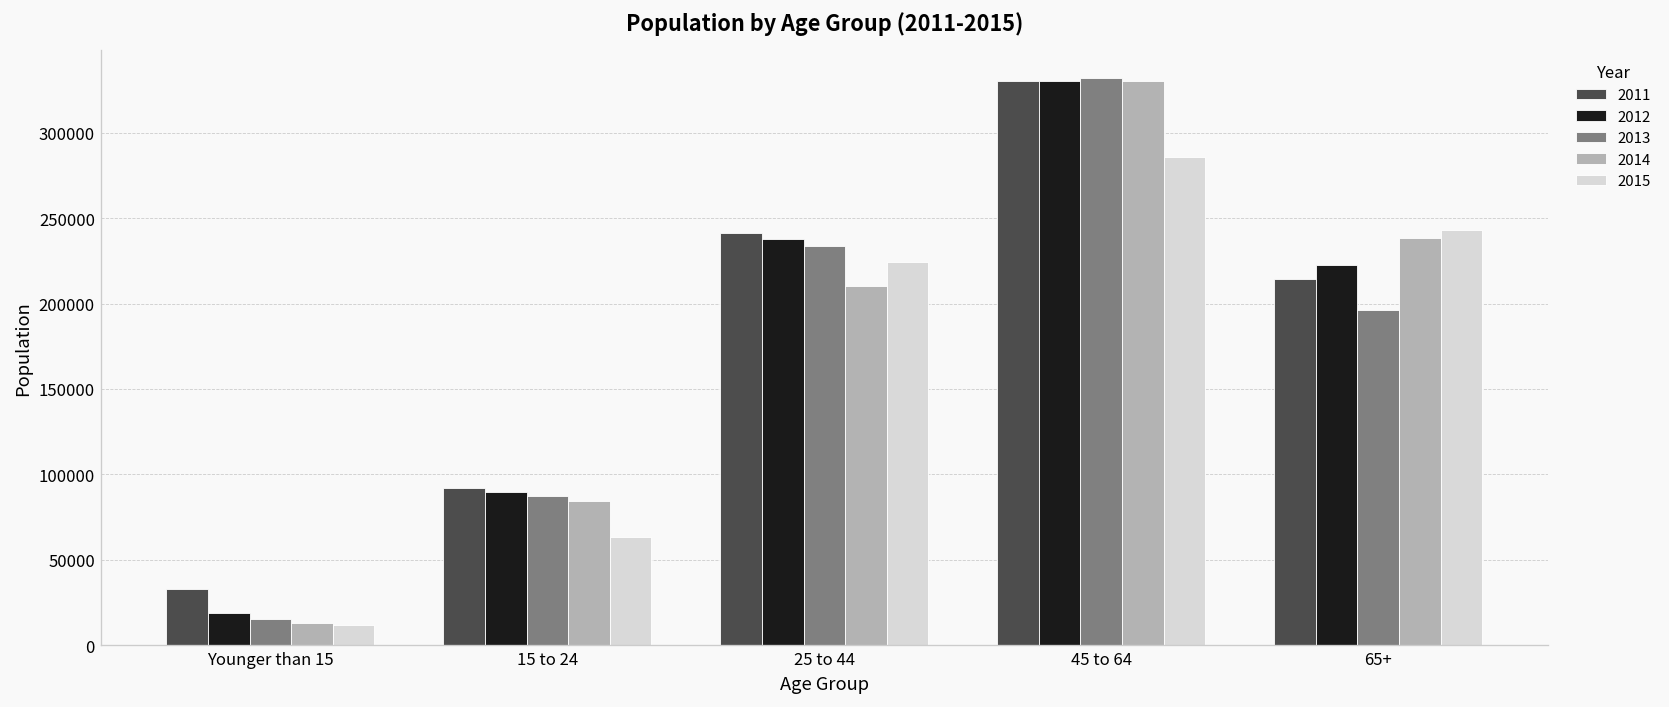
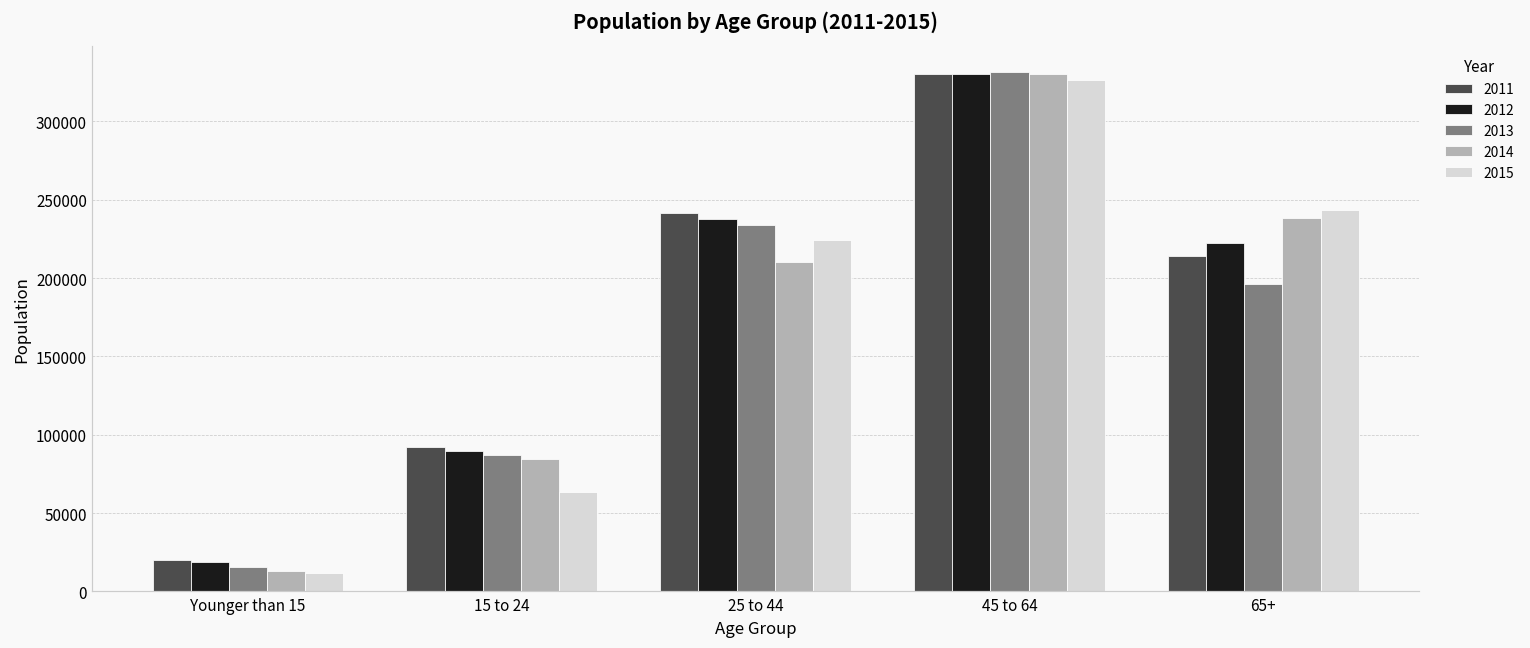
2011, Younger than 15: 33000 -> 20000
2015, 45 to 64: 286000 -> 326000
